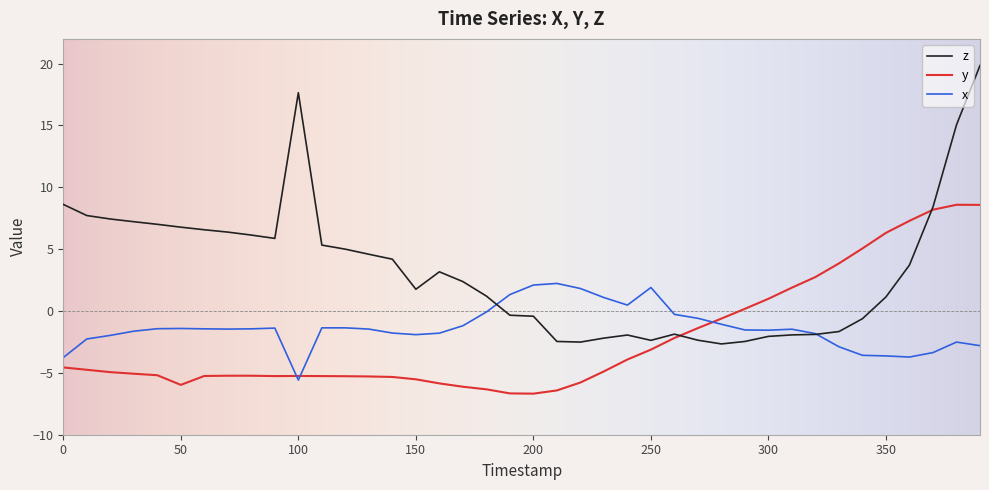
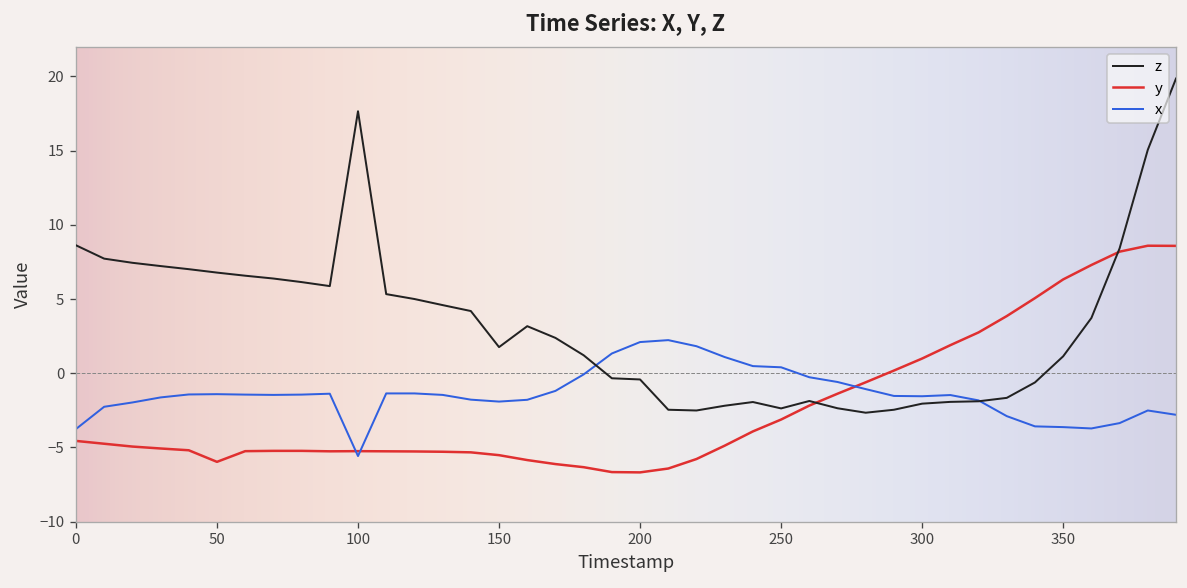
x, 250: 1.9 -> 0.4
